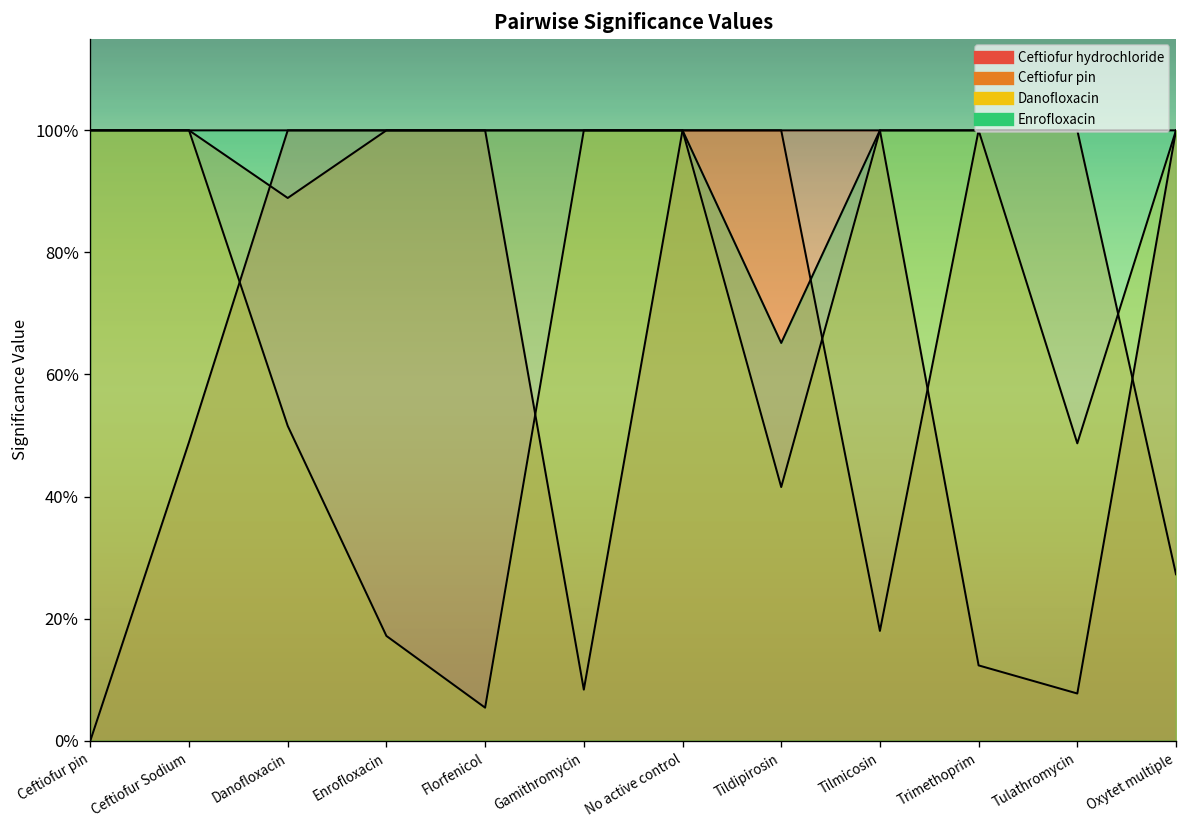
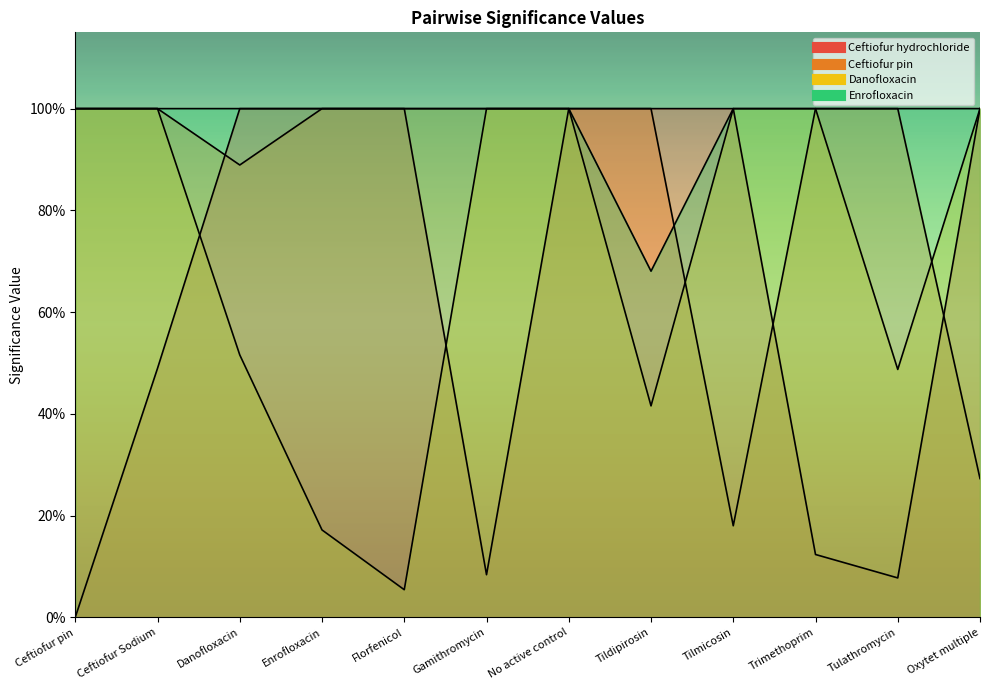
Enrofloxacin, Tildipirosin: 65% -> 68%
